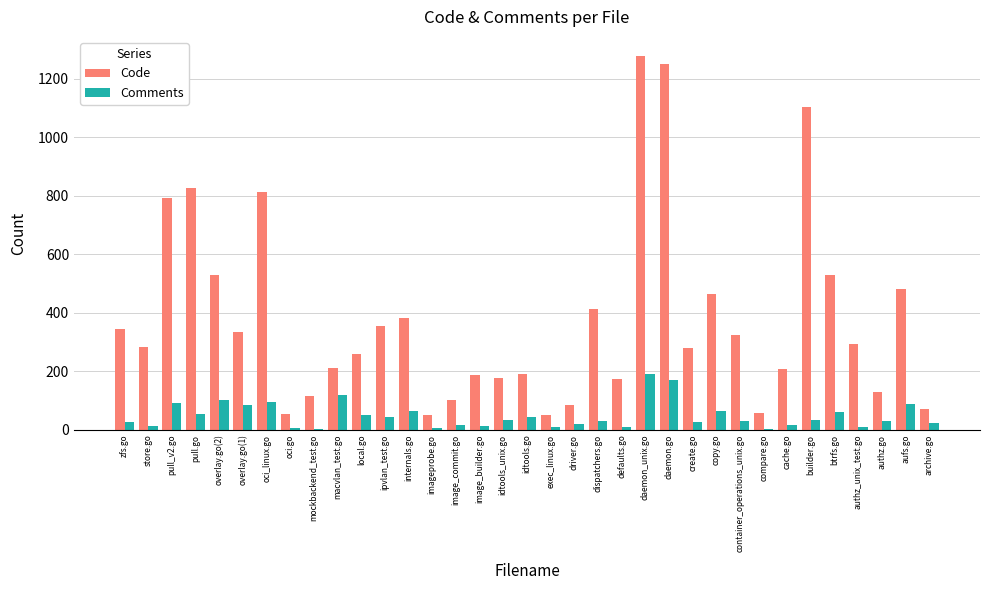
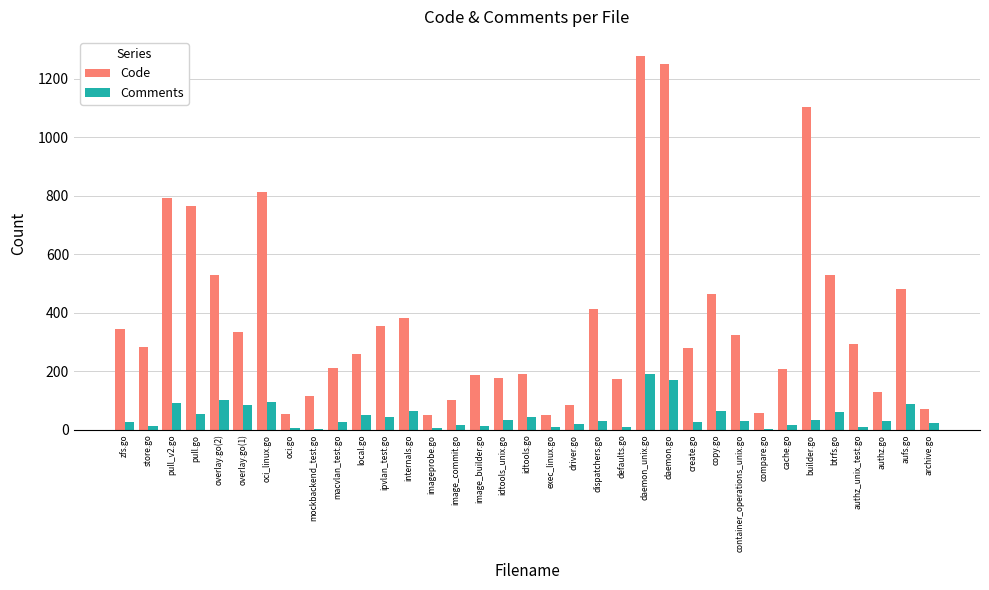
Code, pull.go: 830 -> 770
Comments, macvlan_test.go: 120 -> 30
